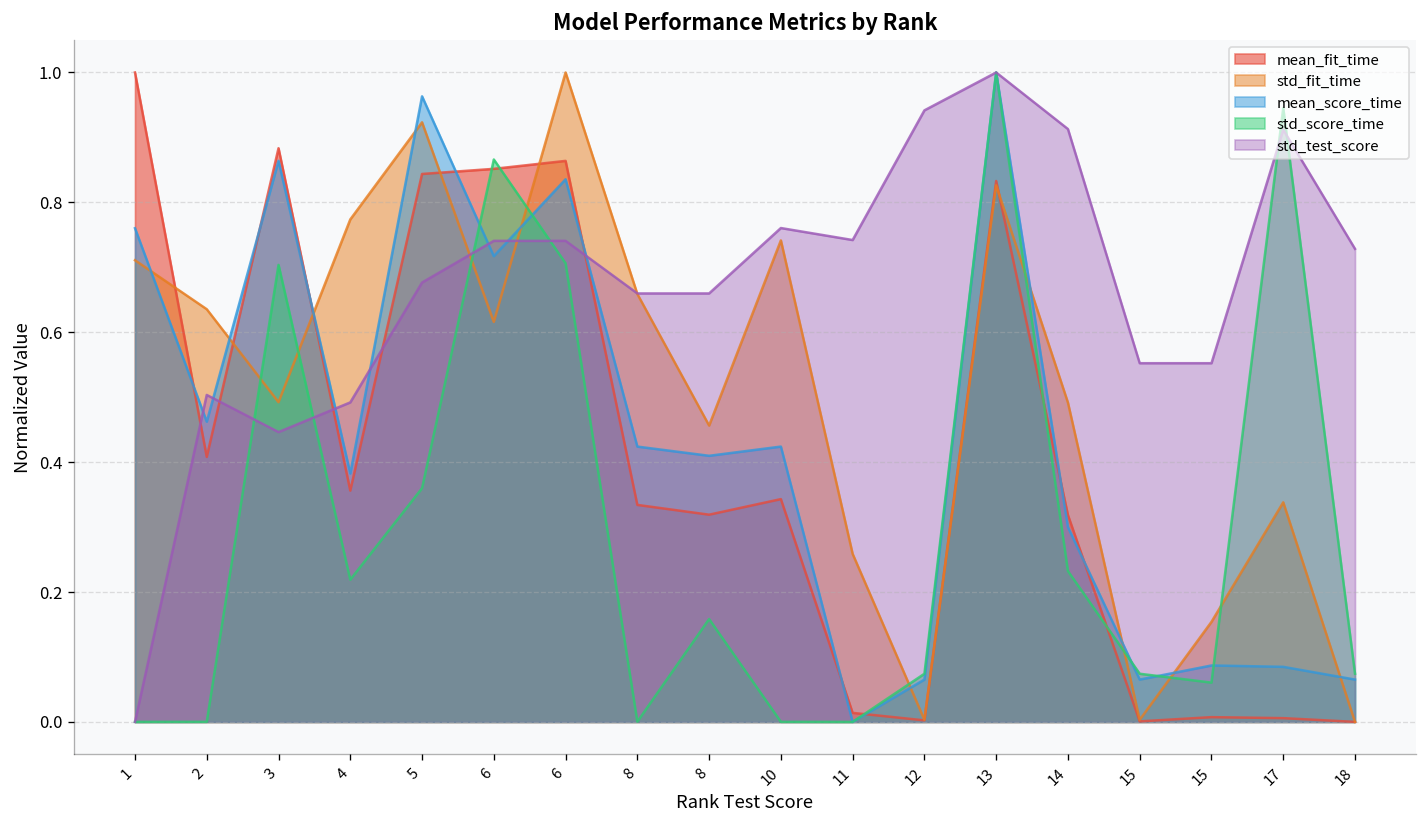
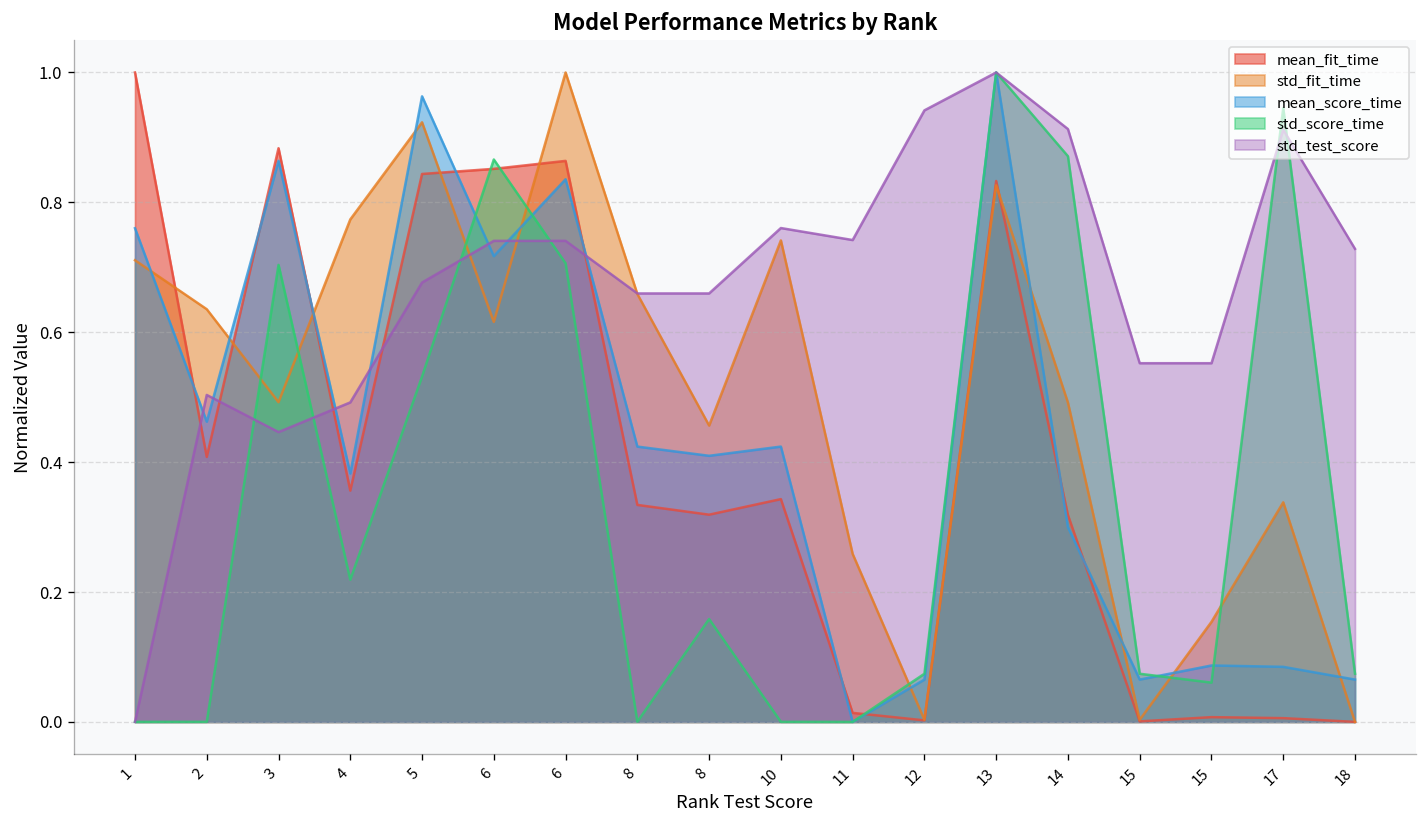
std_score_time, 5: 0.36 -> 0.53
std_score_time, 14: 0.23 -> 0.87
